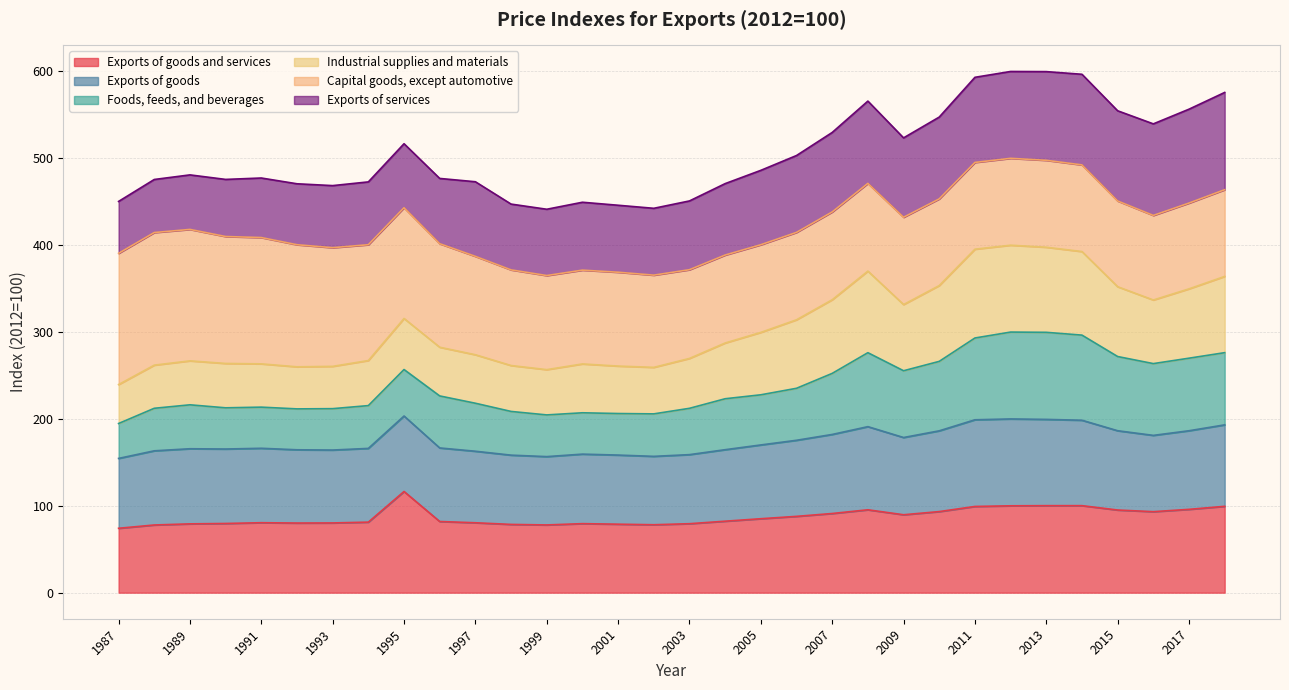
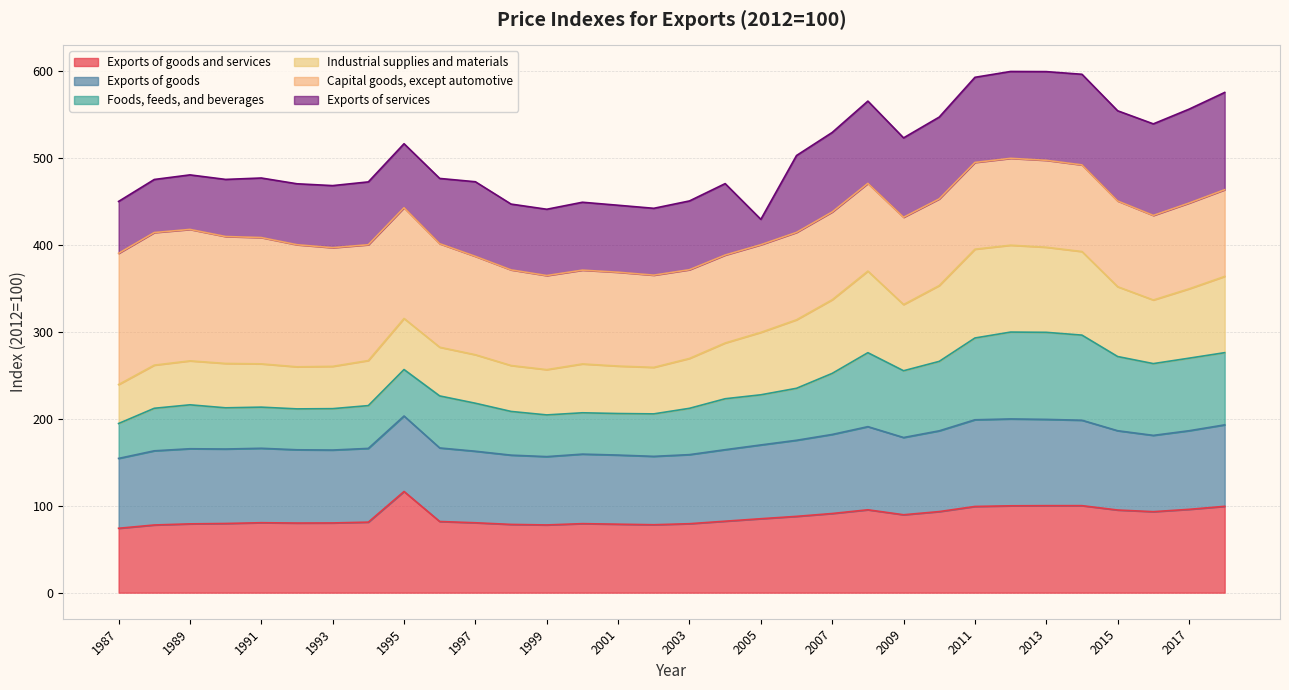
Exports of services, 2005: 90 -> 30
